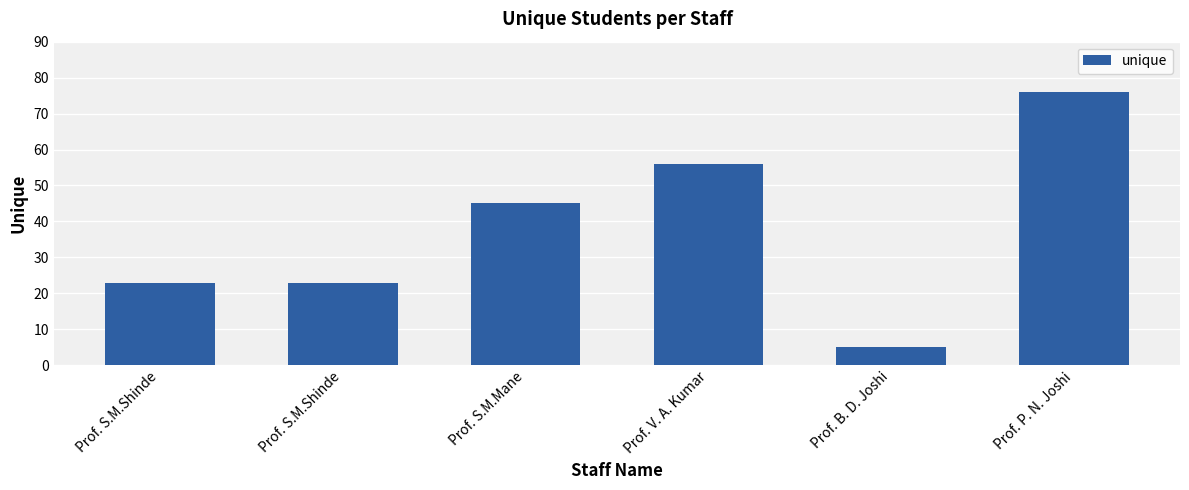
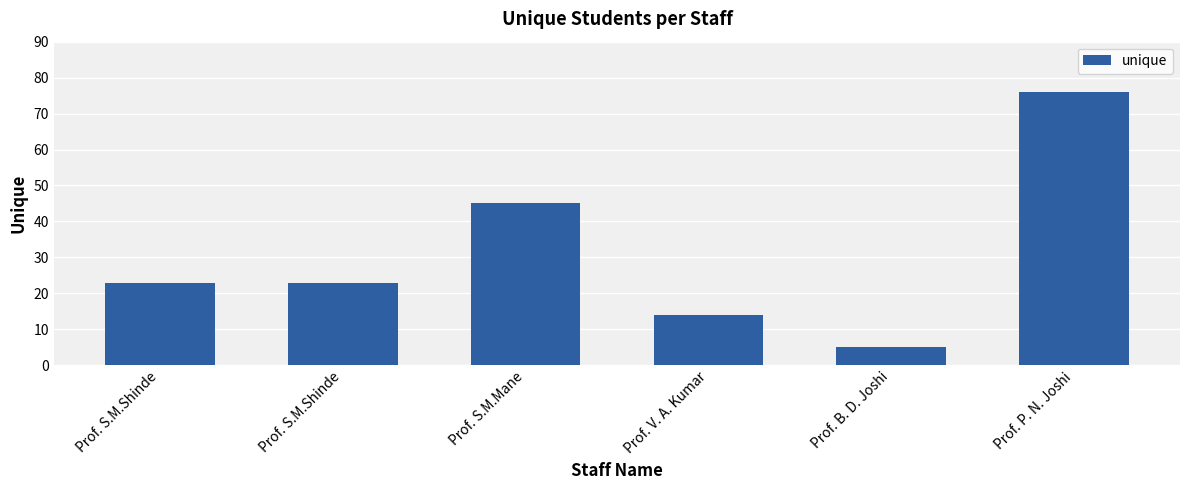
Prof. V. A. Kumar: 56 -> 14
